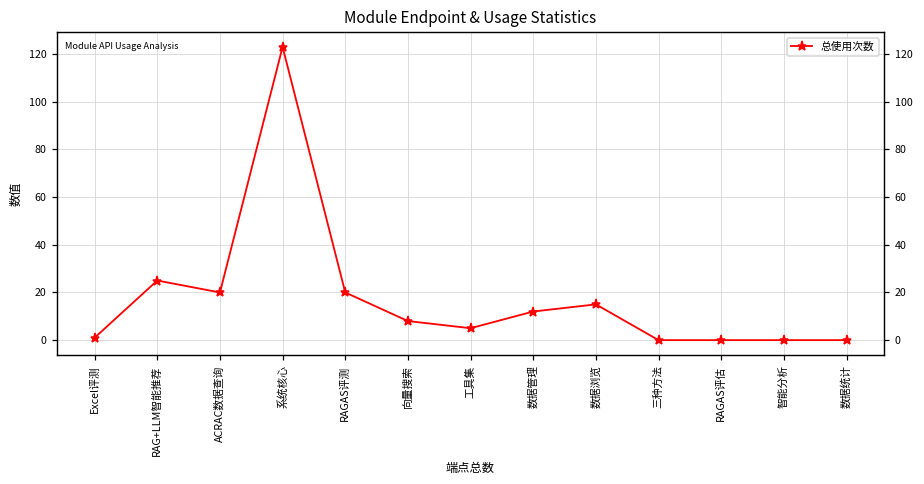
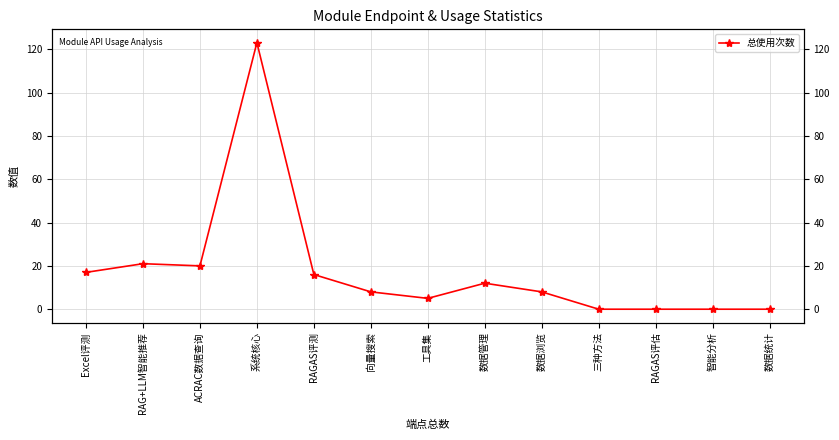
Excel评测: 1 -> 17
RAG+LLM智能推荐: 25 -> 21
RAGAS评测: 20 -> 16
数据浏览: 15 -> 8
